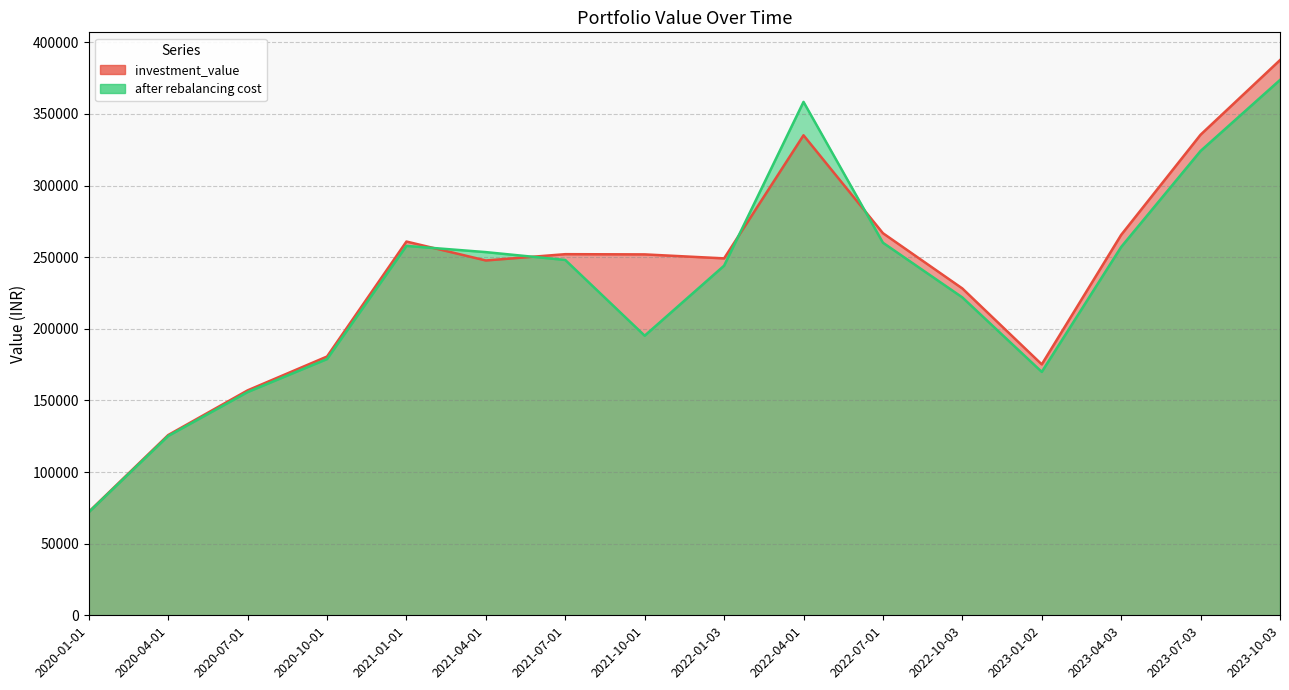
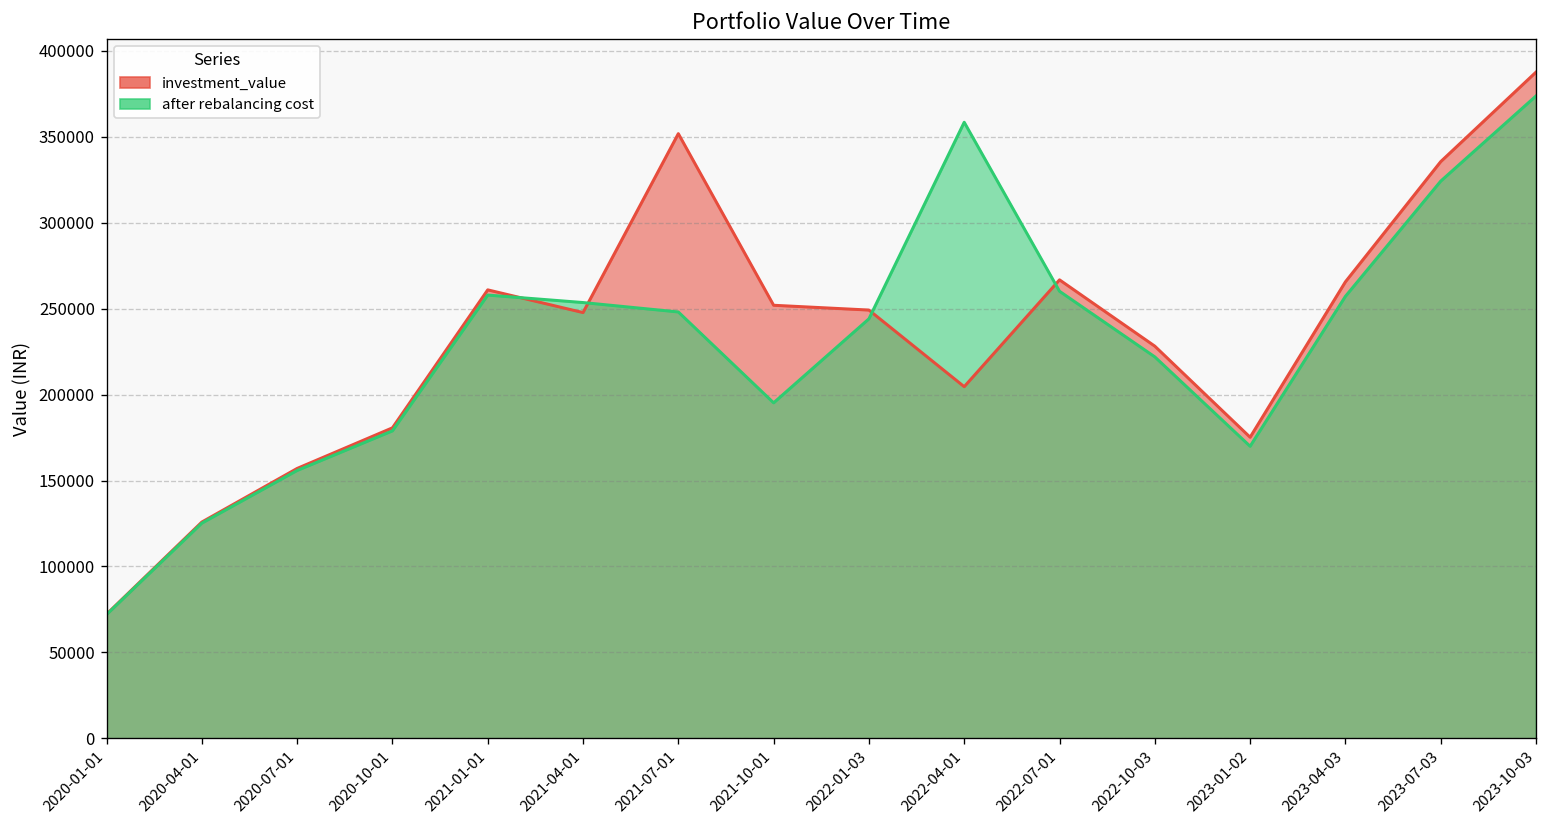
investment_value, 2021-07-01: 252000 -> 352000
investment_value, 2022-04-01: 335000 -> 205000
